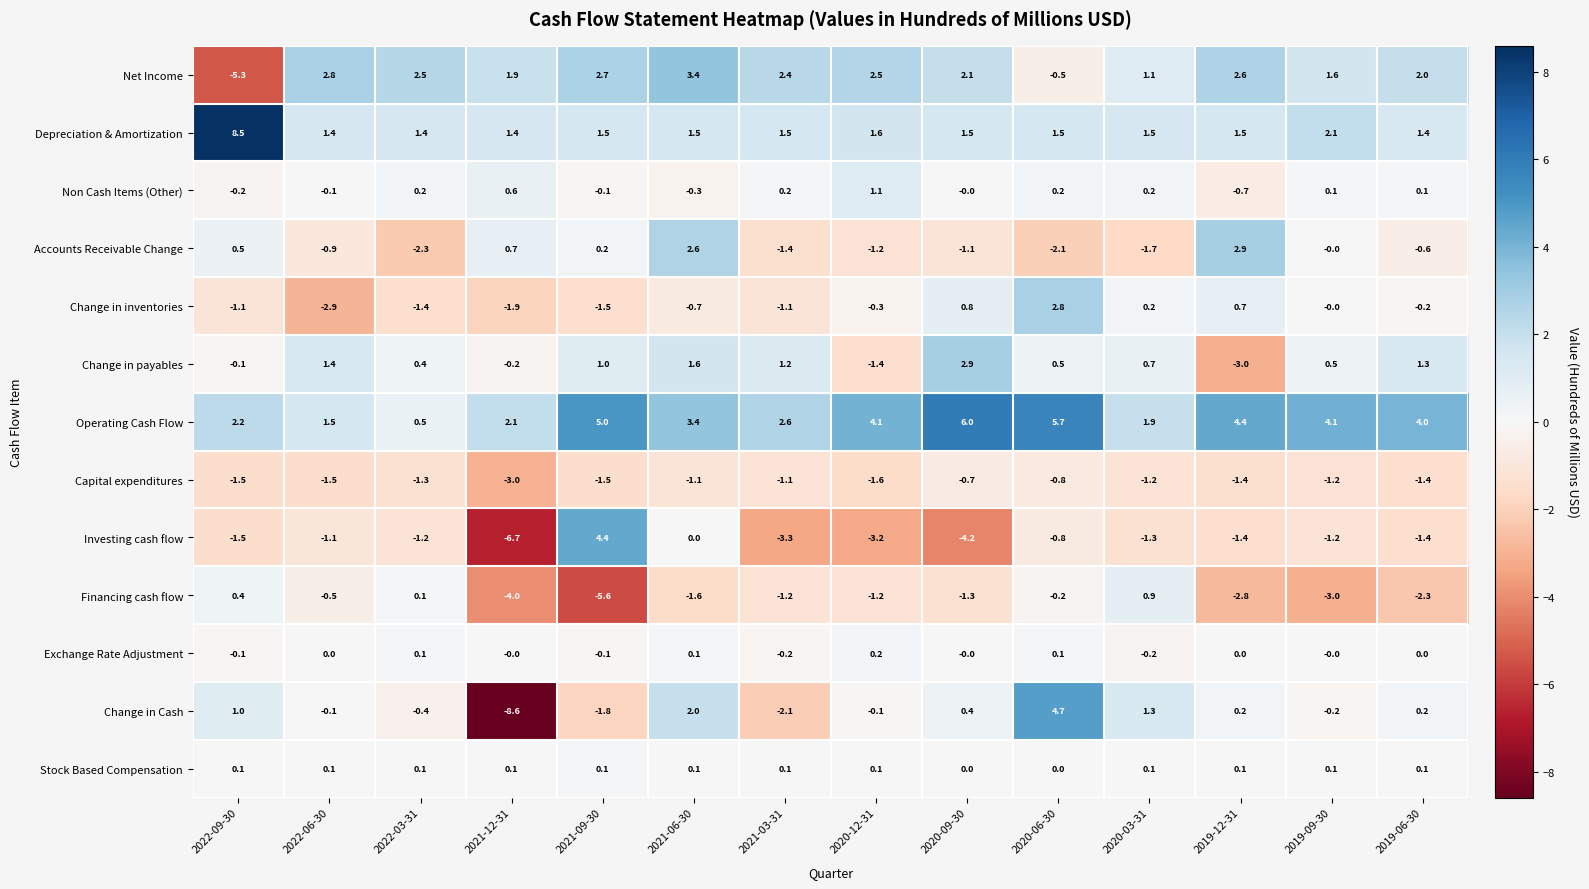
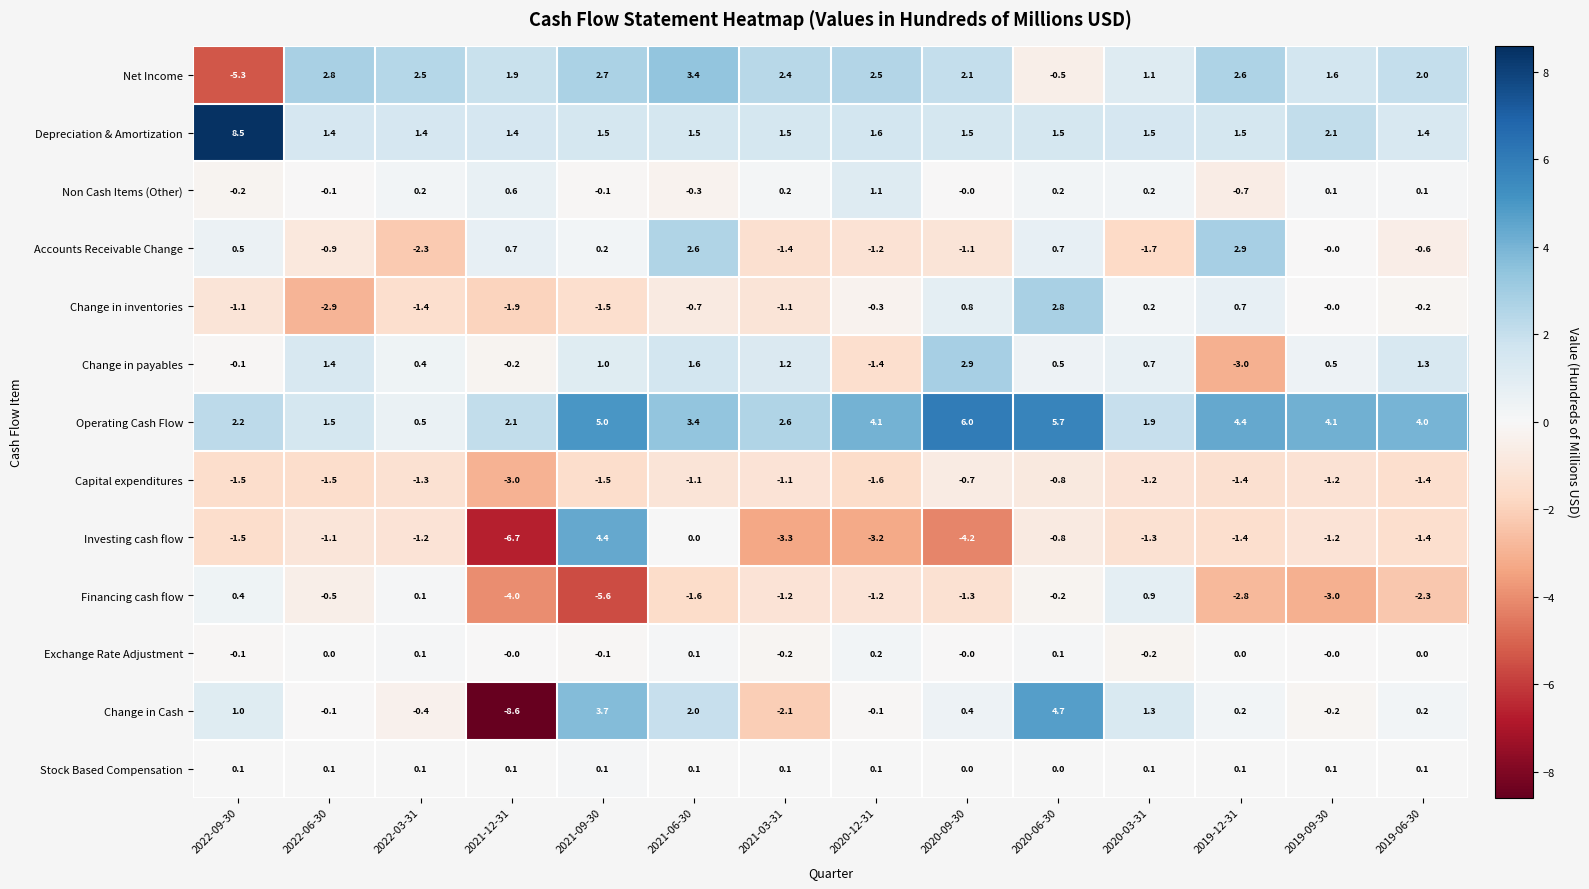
Accounts Receivable Change, 2020-06-30: -2.1 -> 0.7
Change in Cash, 2021-09-30: -1.8 -> 3.7
